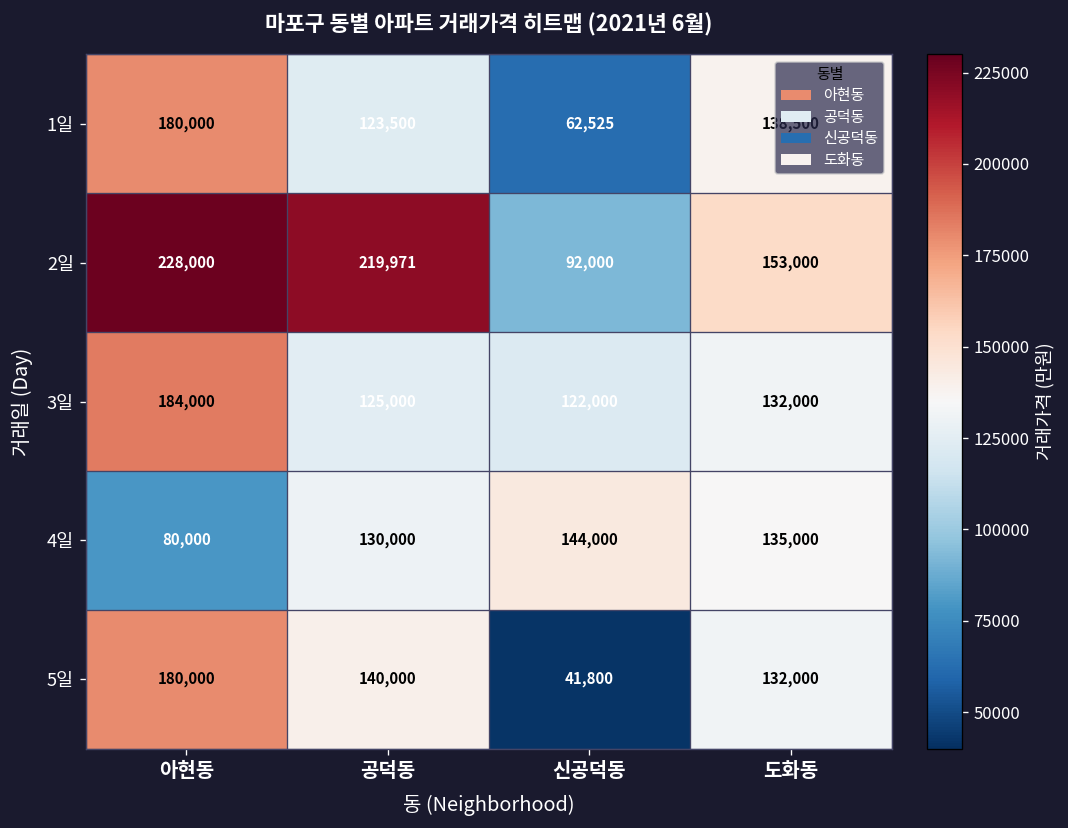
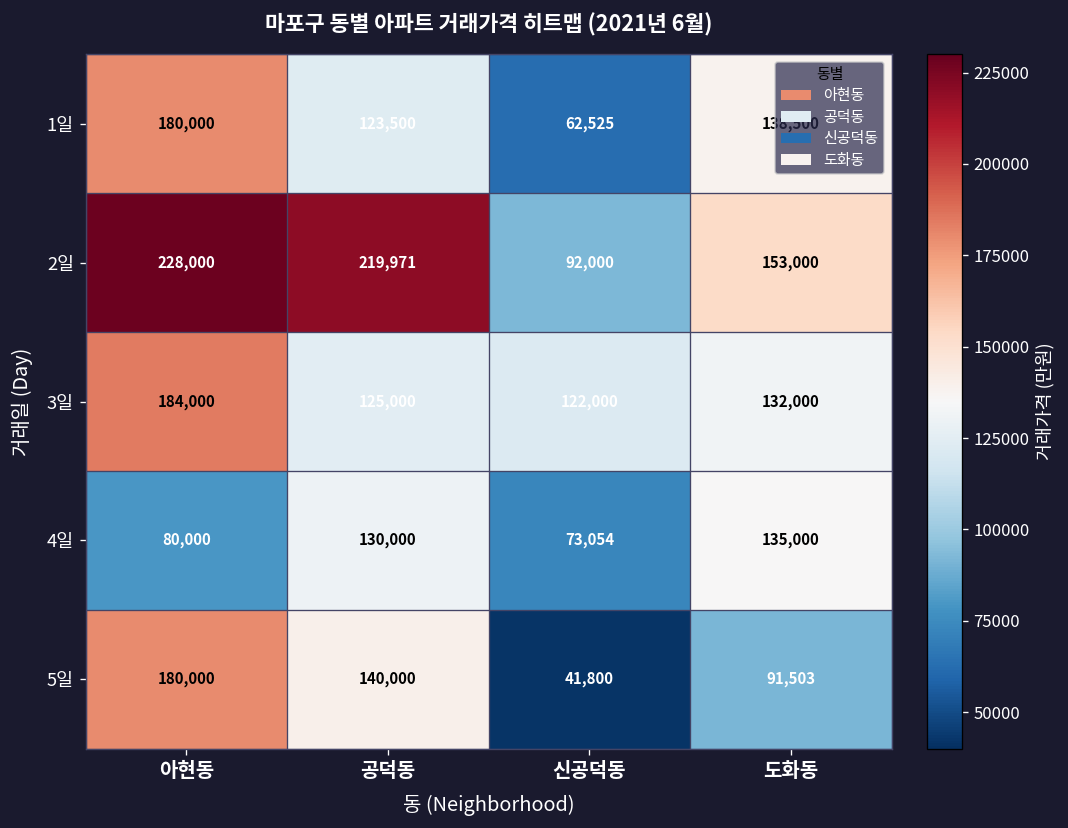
4일, 신공덕동: 144,000 -> 73,054
5일, 도화동: 132,000 -> 91,503
